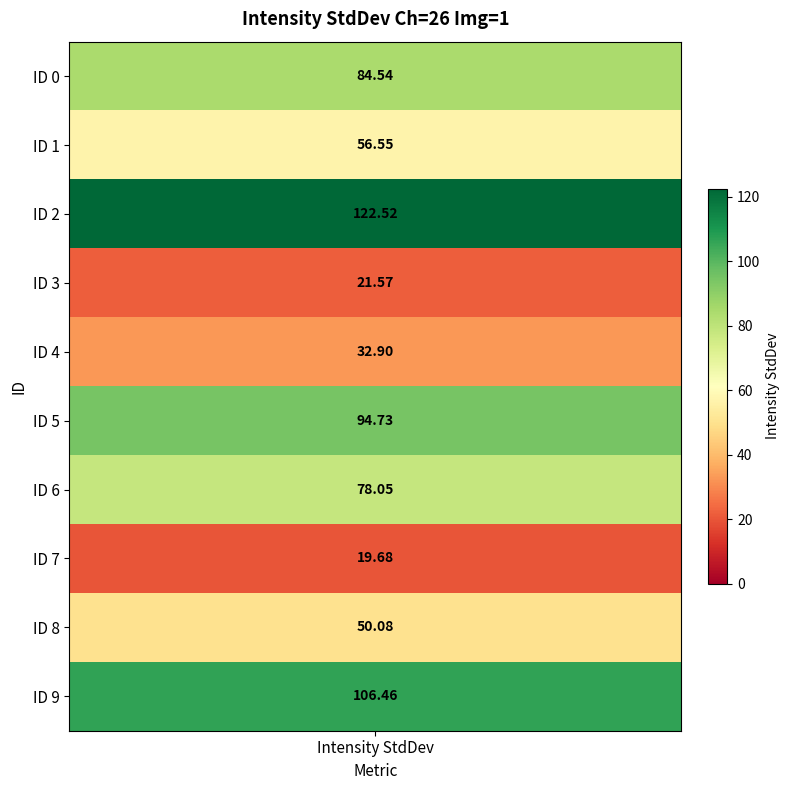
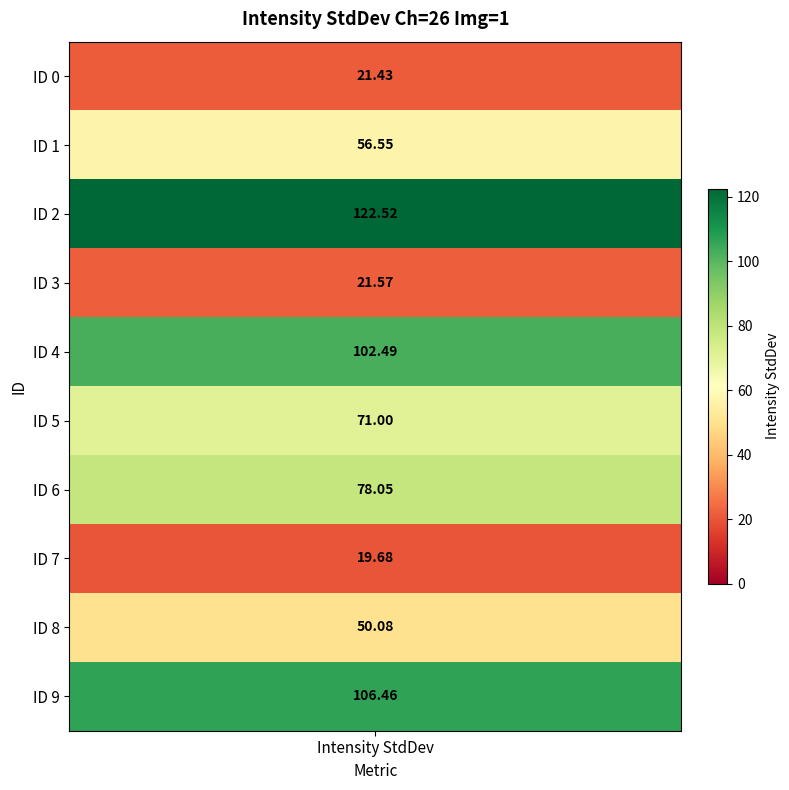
ID 0, Intensity StdDev: 84.54 -> 21.43
ID 4, Intensity StdDev: 32.90 -> 102.49
ID 5, Intensity StdDev: 94.73 -> 71.00
